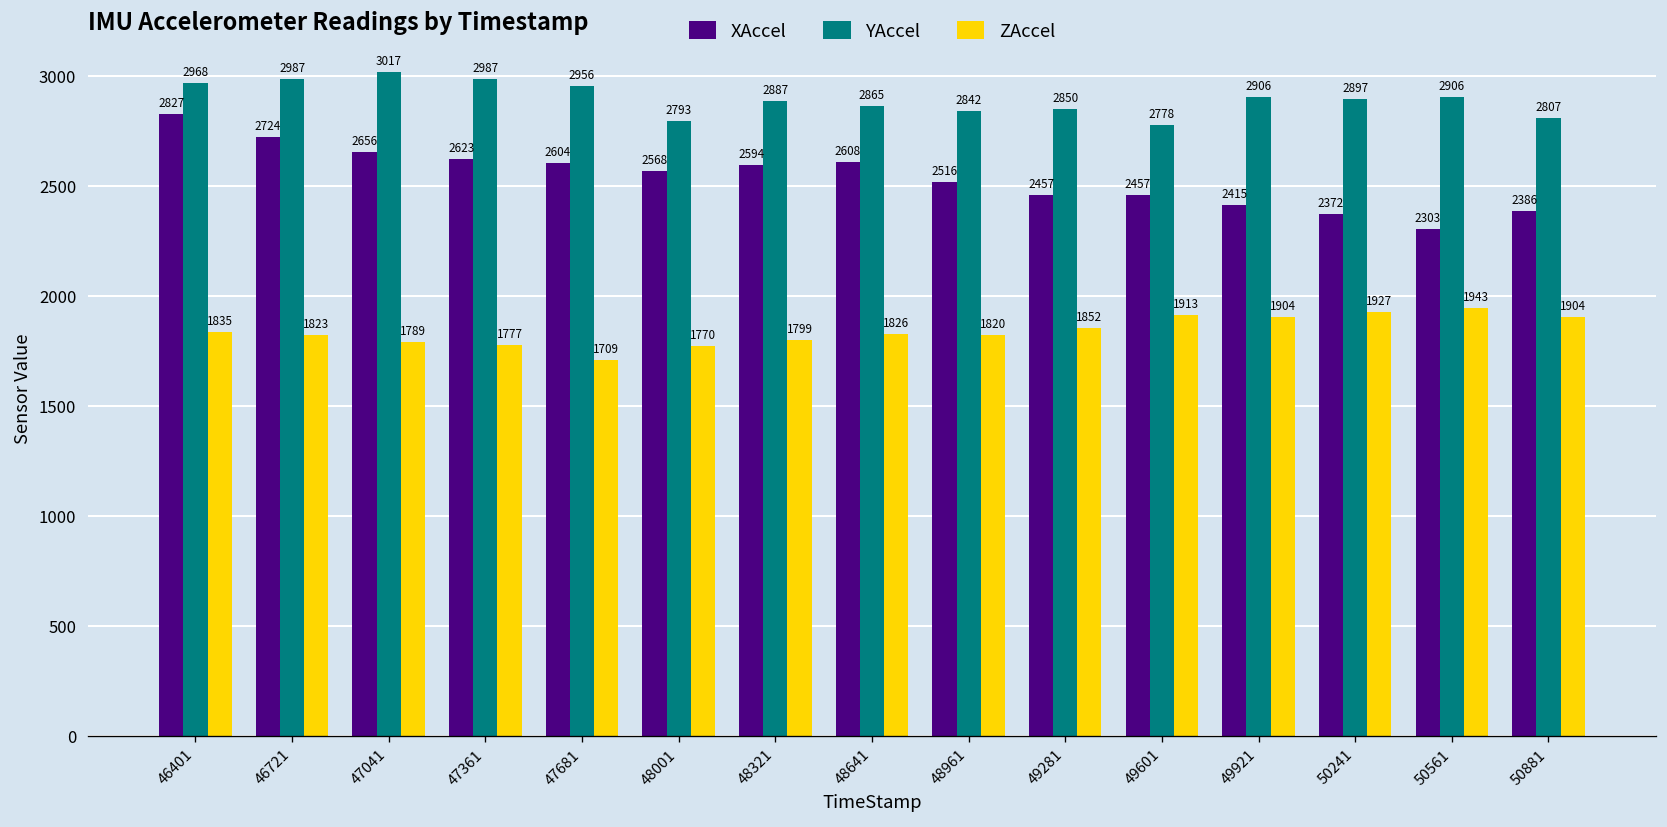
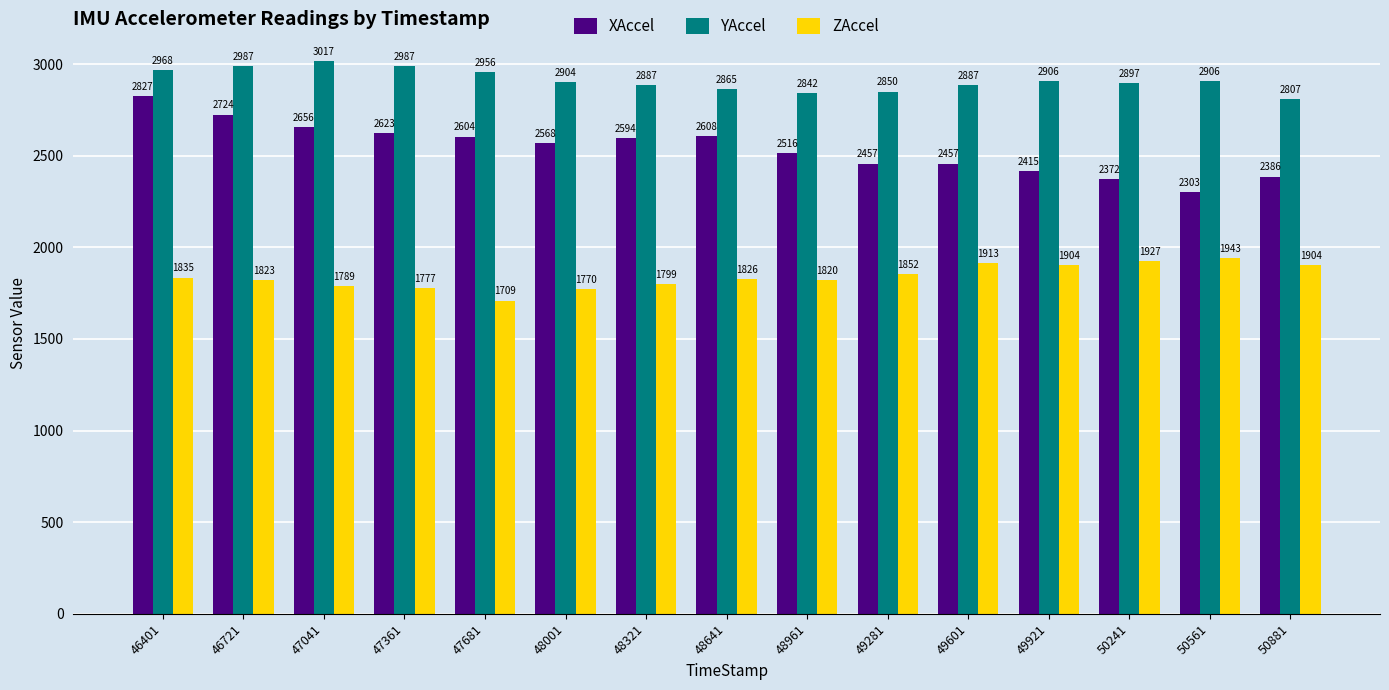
YAccel, 48001: 2793 -> 2904
YAccel, 49601: 2778 -> 2887
